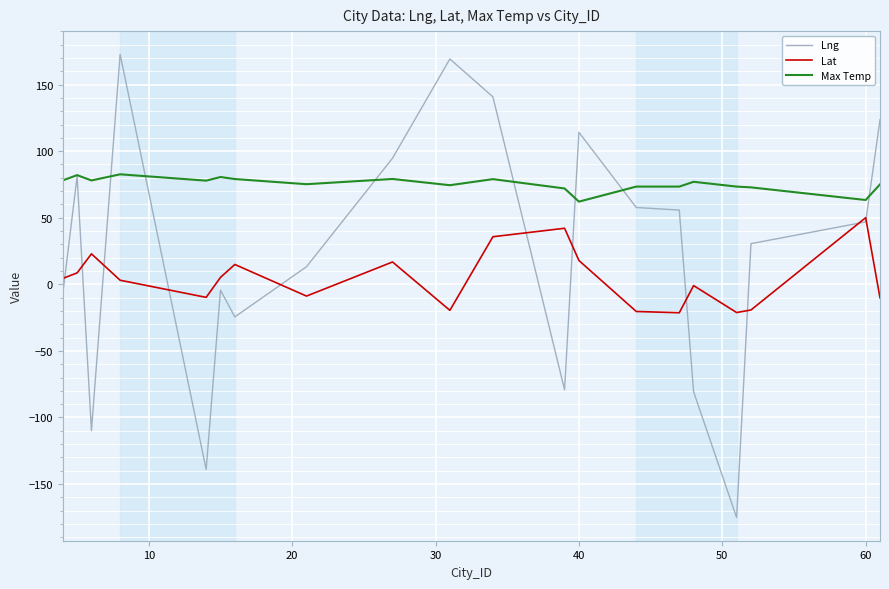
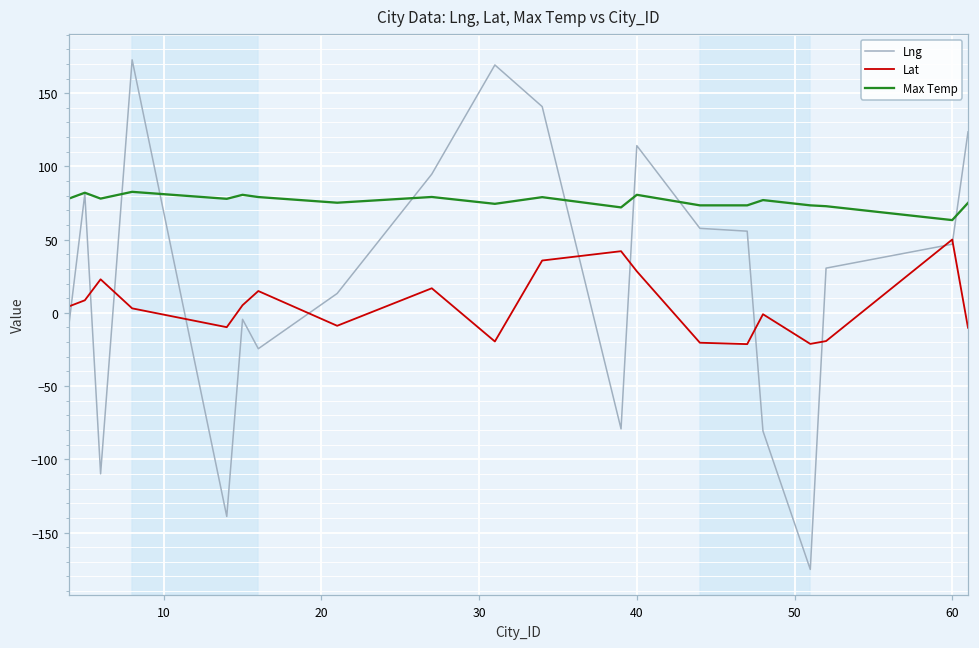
Lat, 40: 18 -> 28
Max Temp, 40: 62 -> 81
